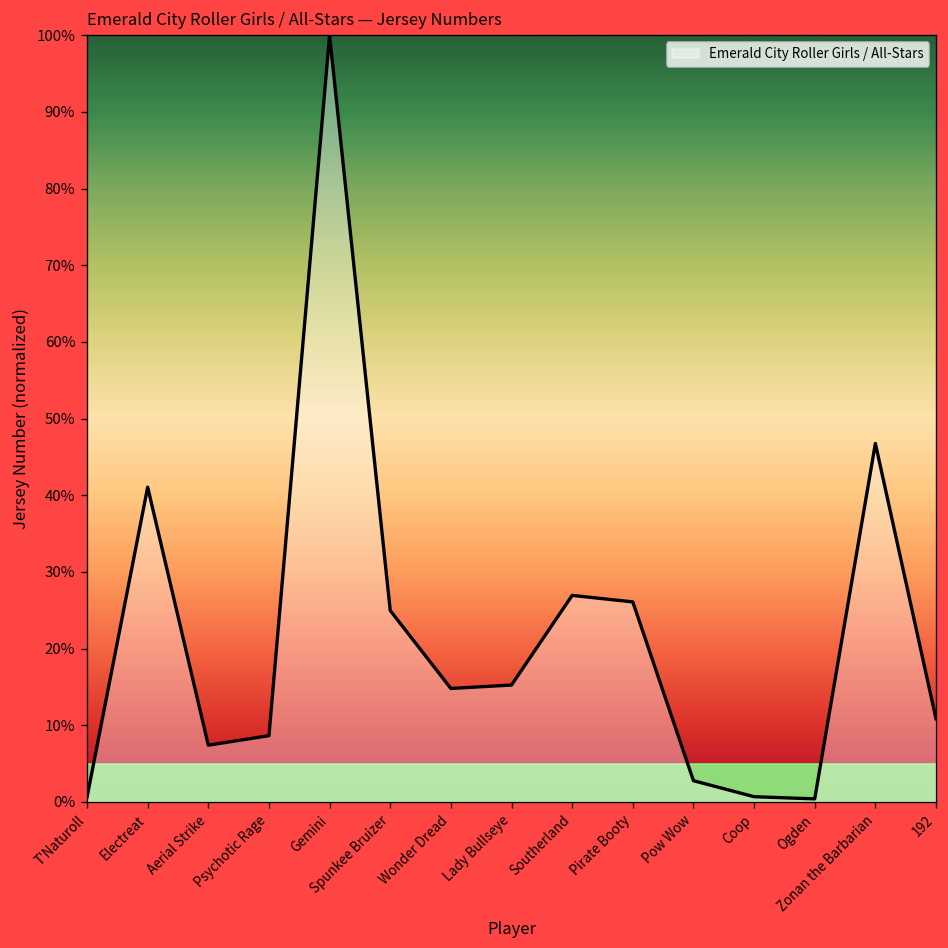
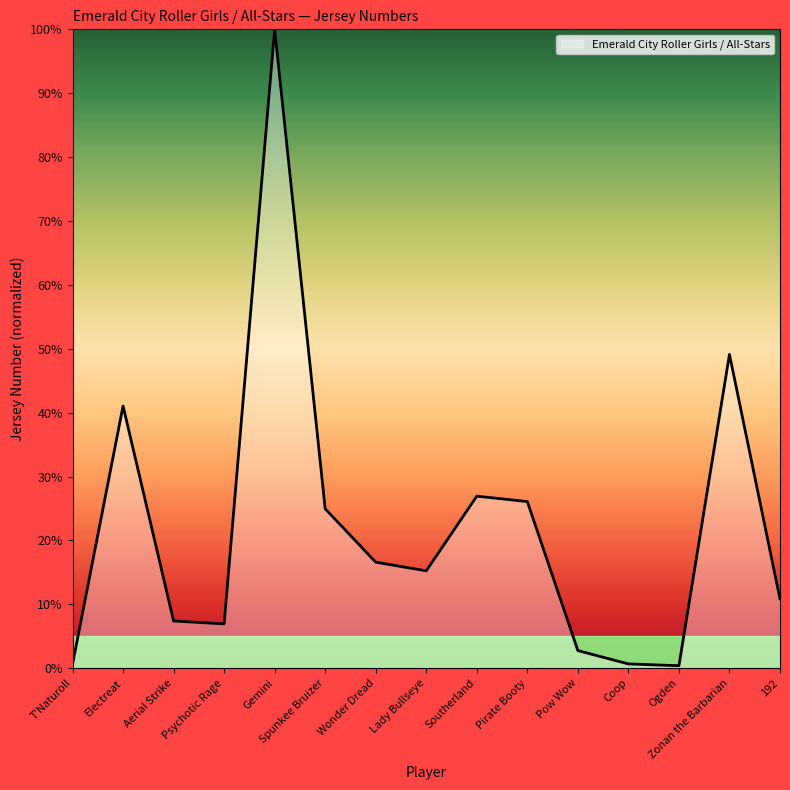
Psychotic Rage: 9% -> 7%
Wonder Dread: 15% -> 17%
Zonan the Barbarian: 47% -> 49%
